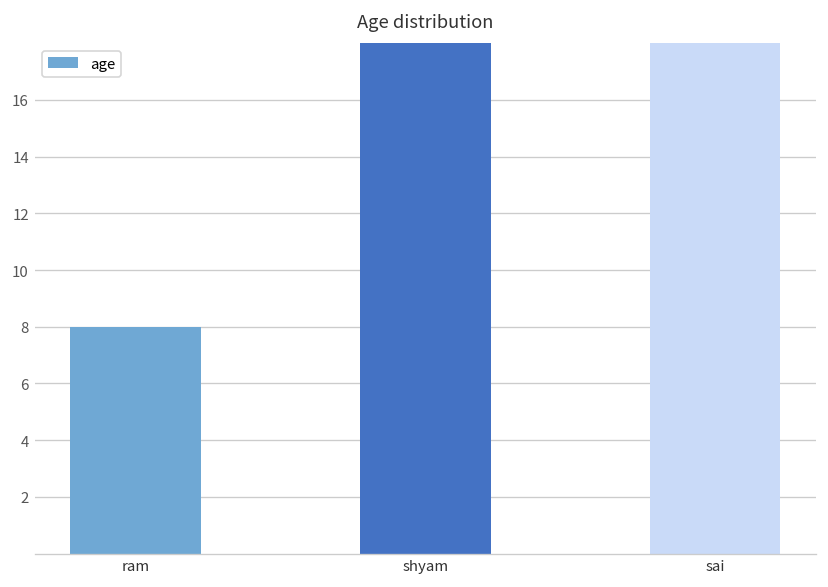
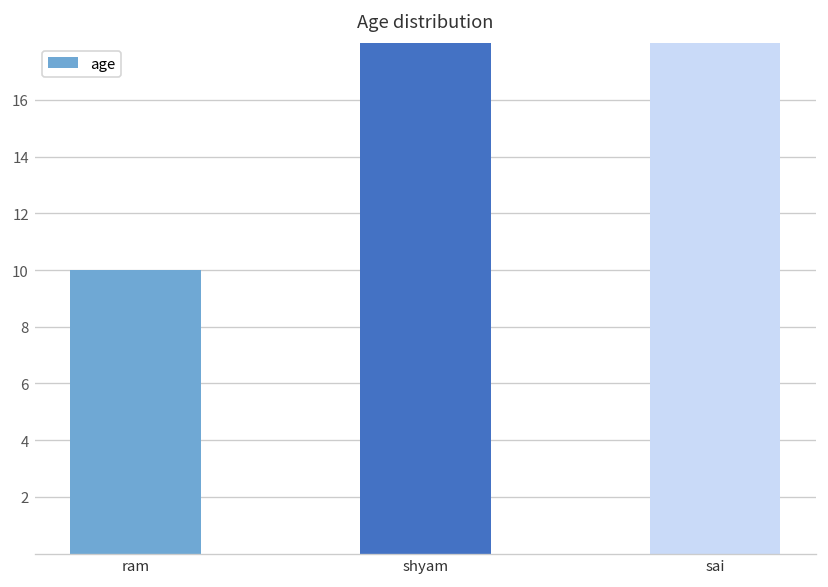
ram: 8 -> 10
